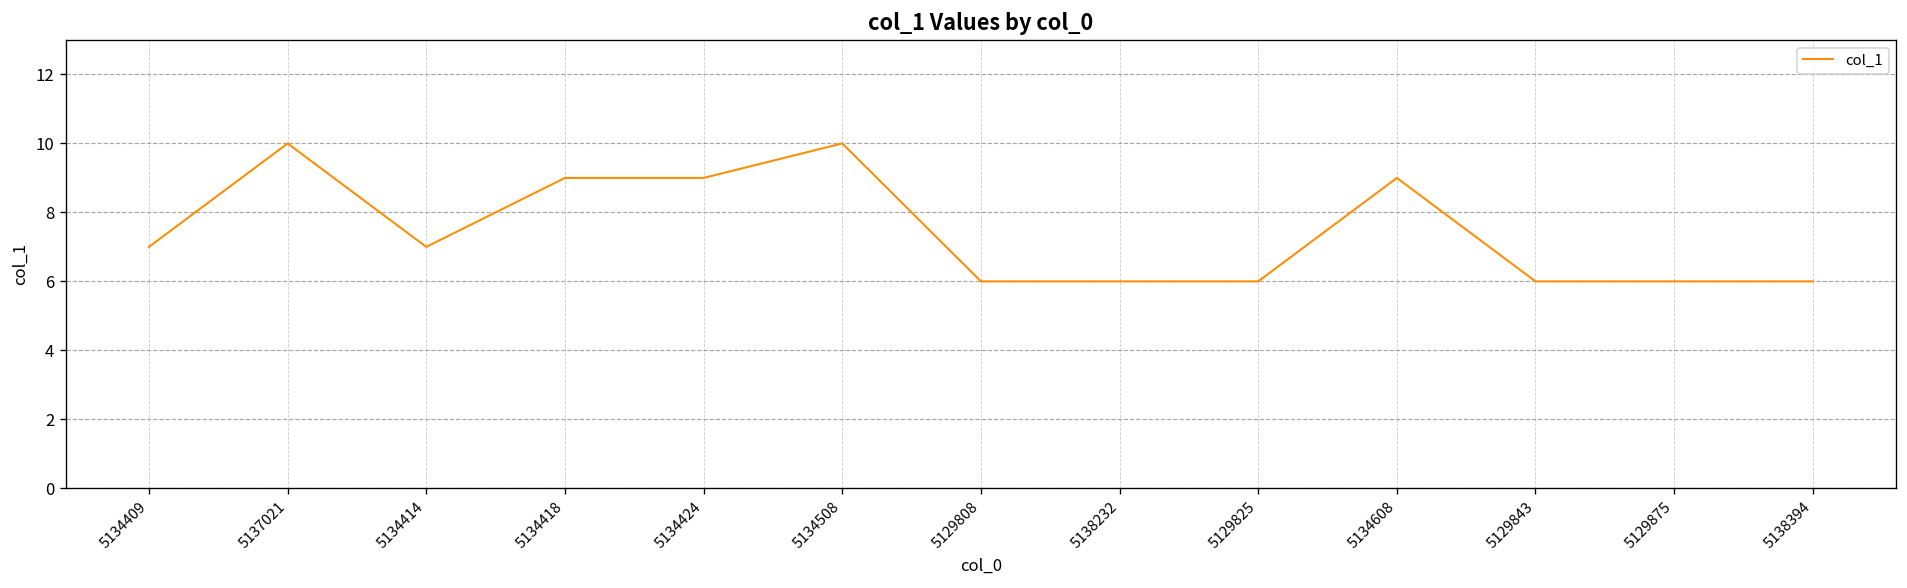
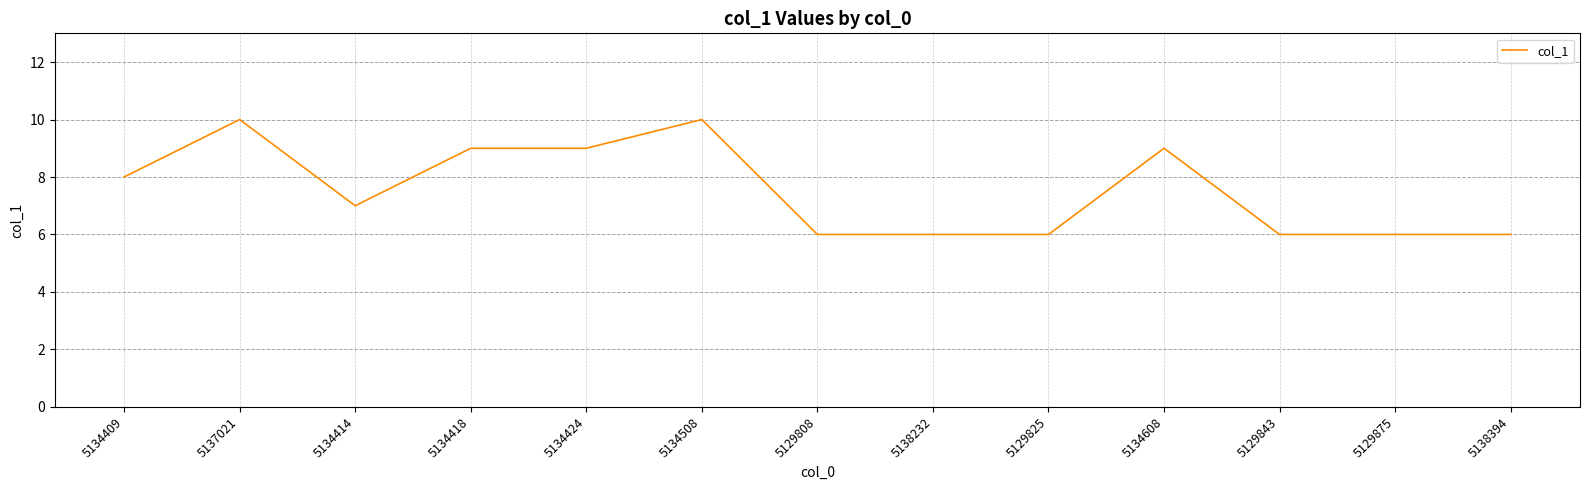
5134409: 7 -> 8
